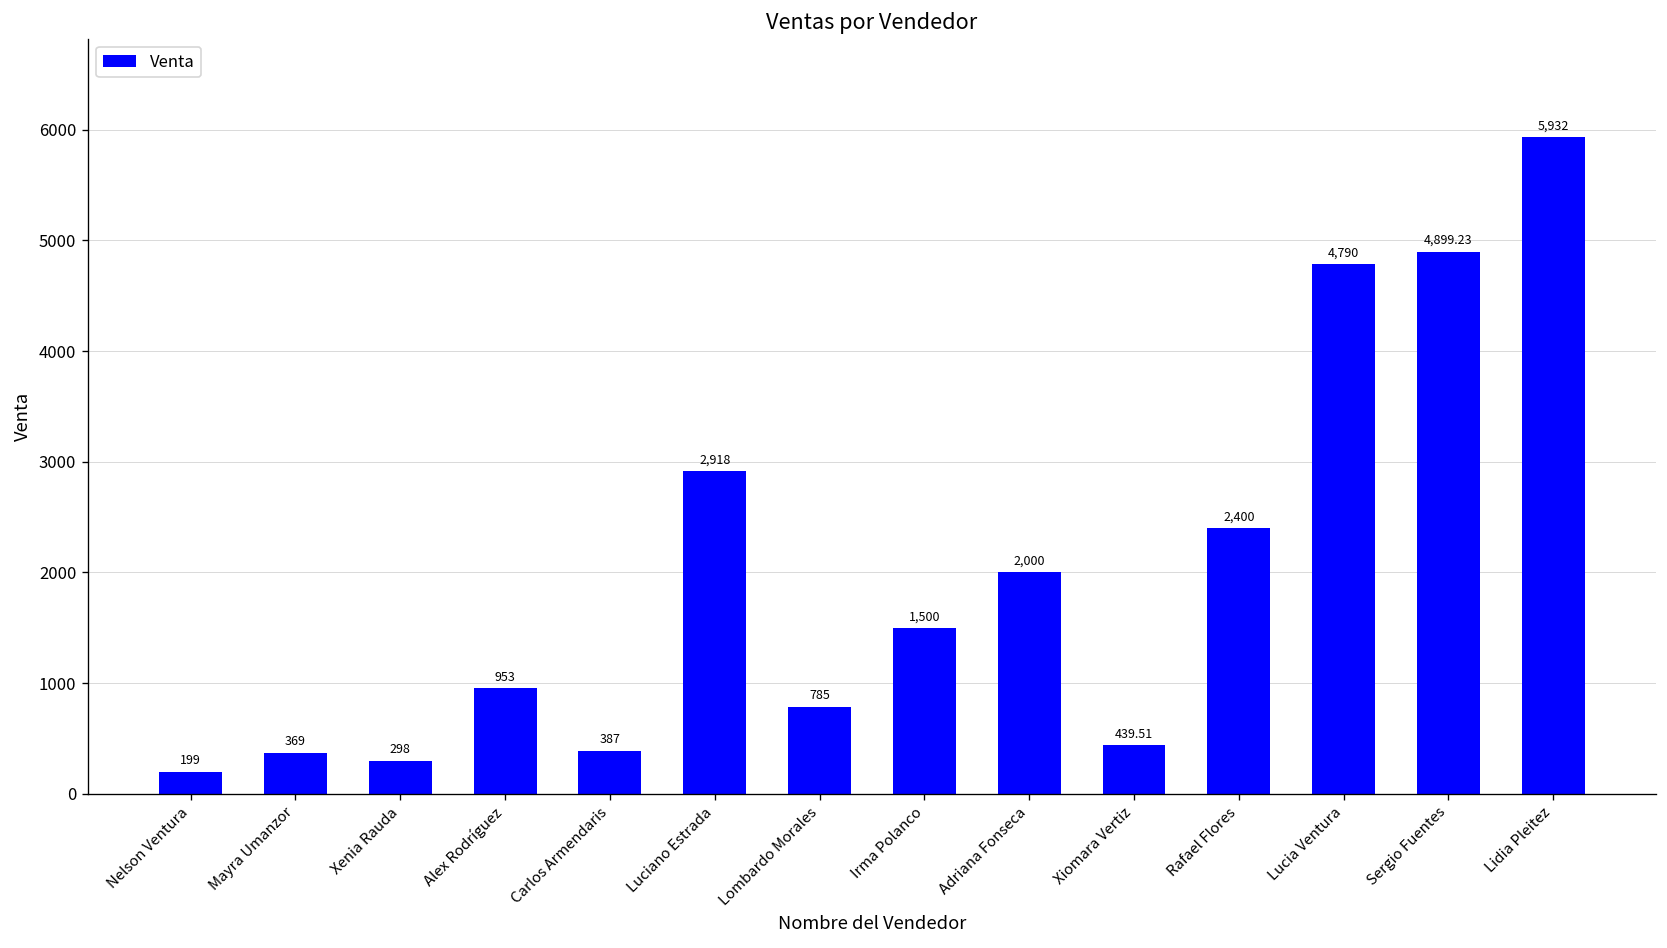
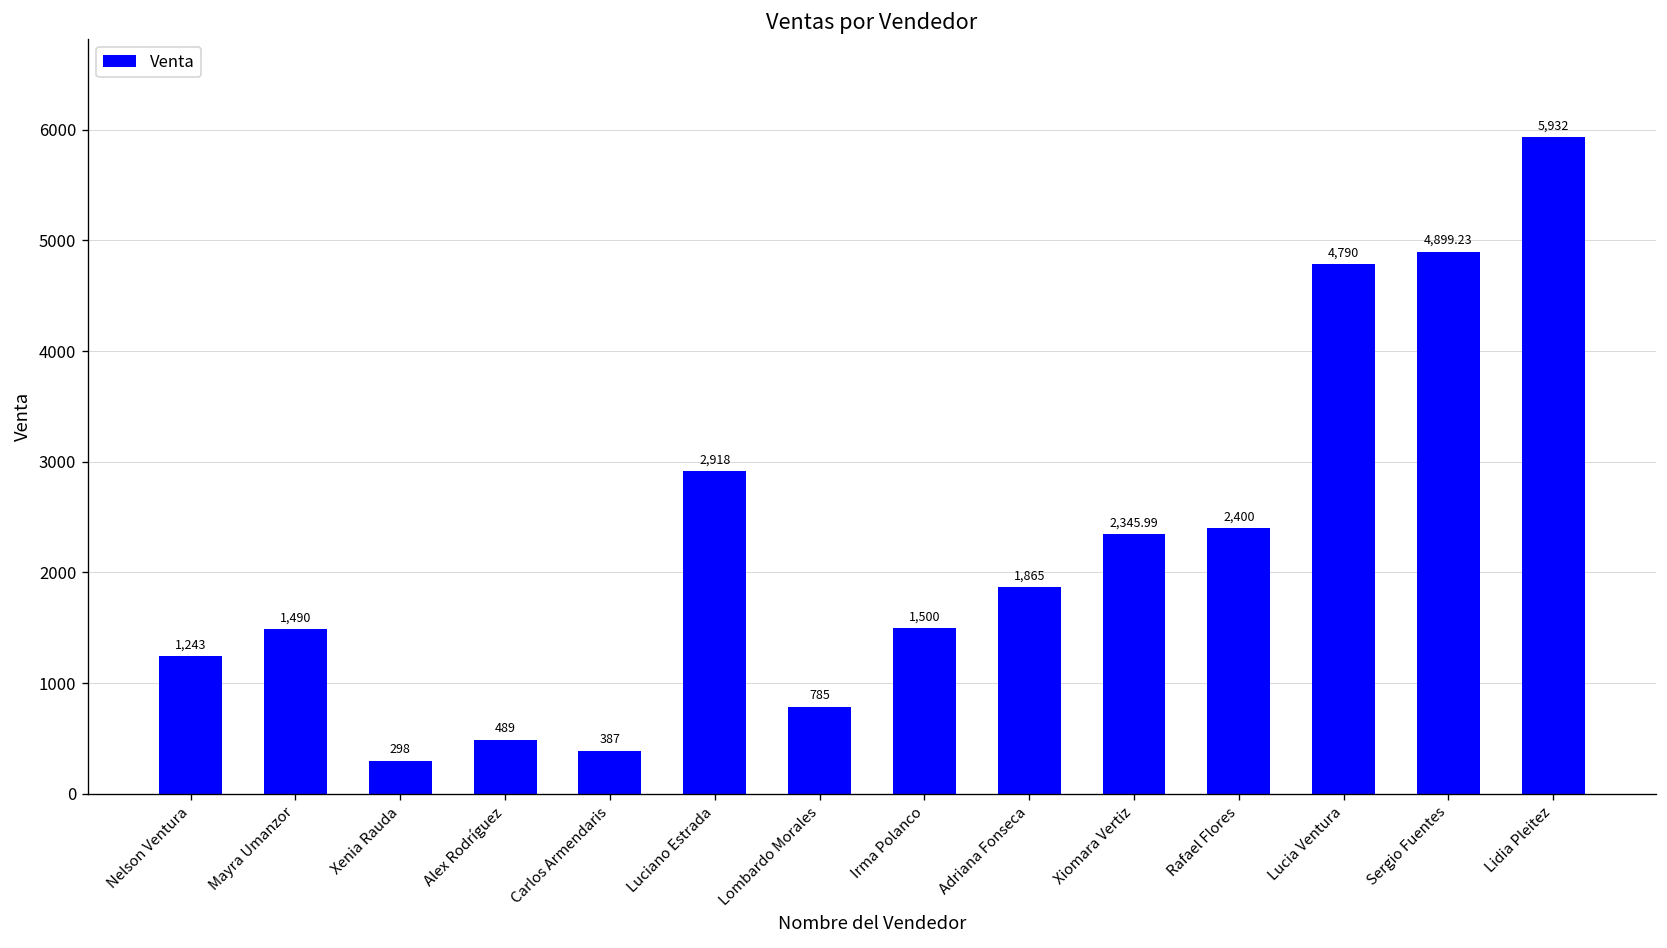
Nelson Ventura: 199 -> 1,243
Mayra Umanzor: 369 -> 1,490
Alex Rodríguez: 953 -> 489
Adriana Fonseca: 2,000 -> 1,865
Xiomara Vertiz: 439.51 -> 2,345.99
